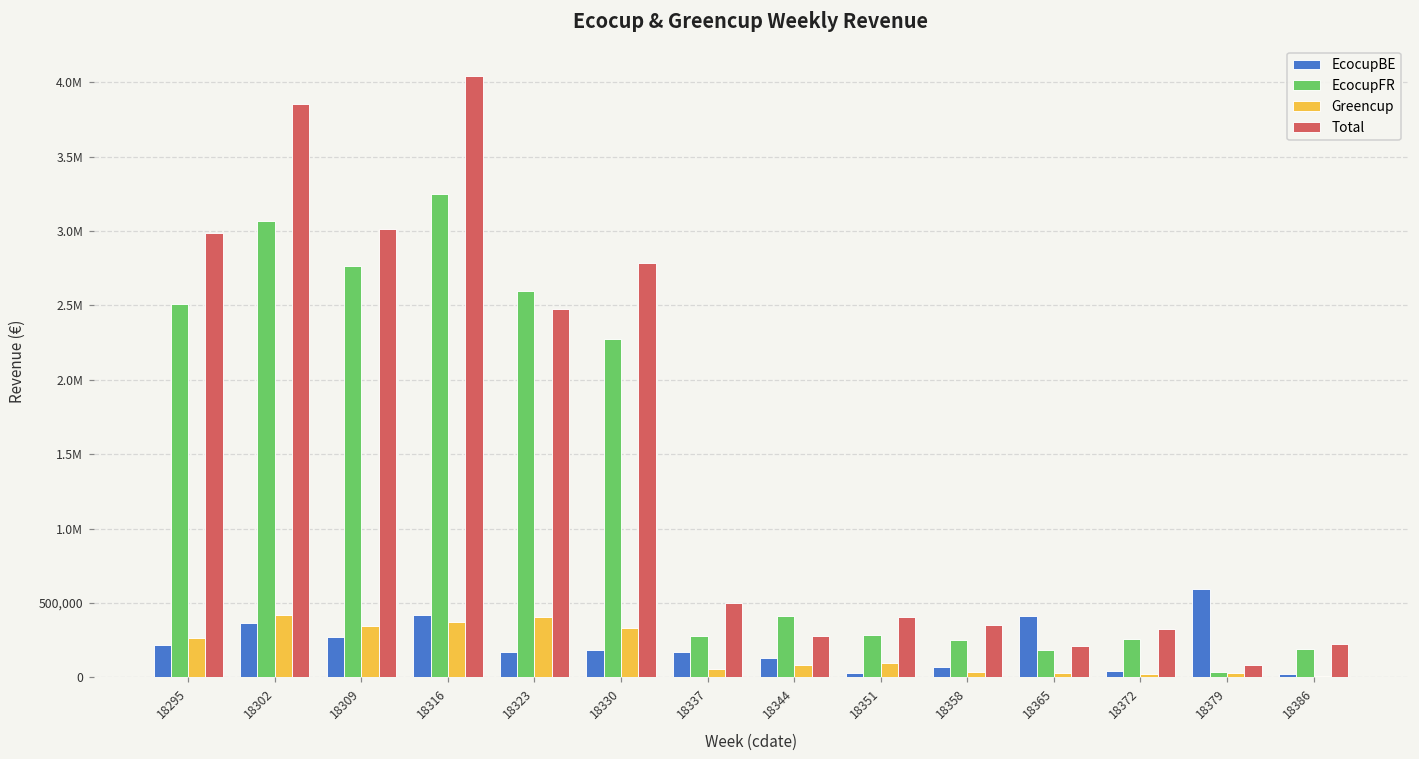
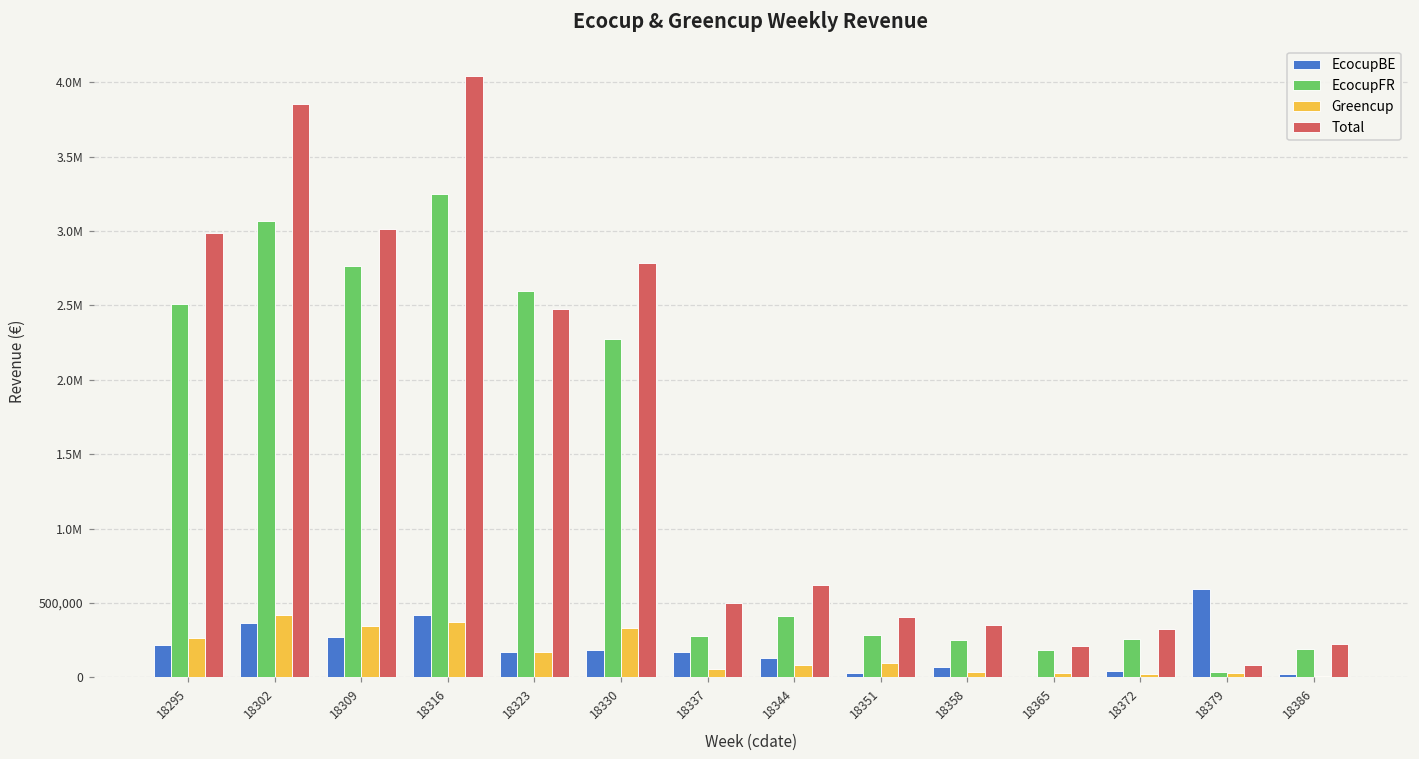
Greencup, 18323: 410,000 -> 170,000
Total, 18344: 270,000 -> 620,000
EcocupBE, 18365: 410,000 -> 0
